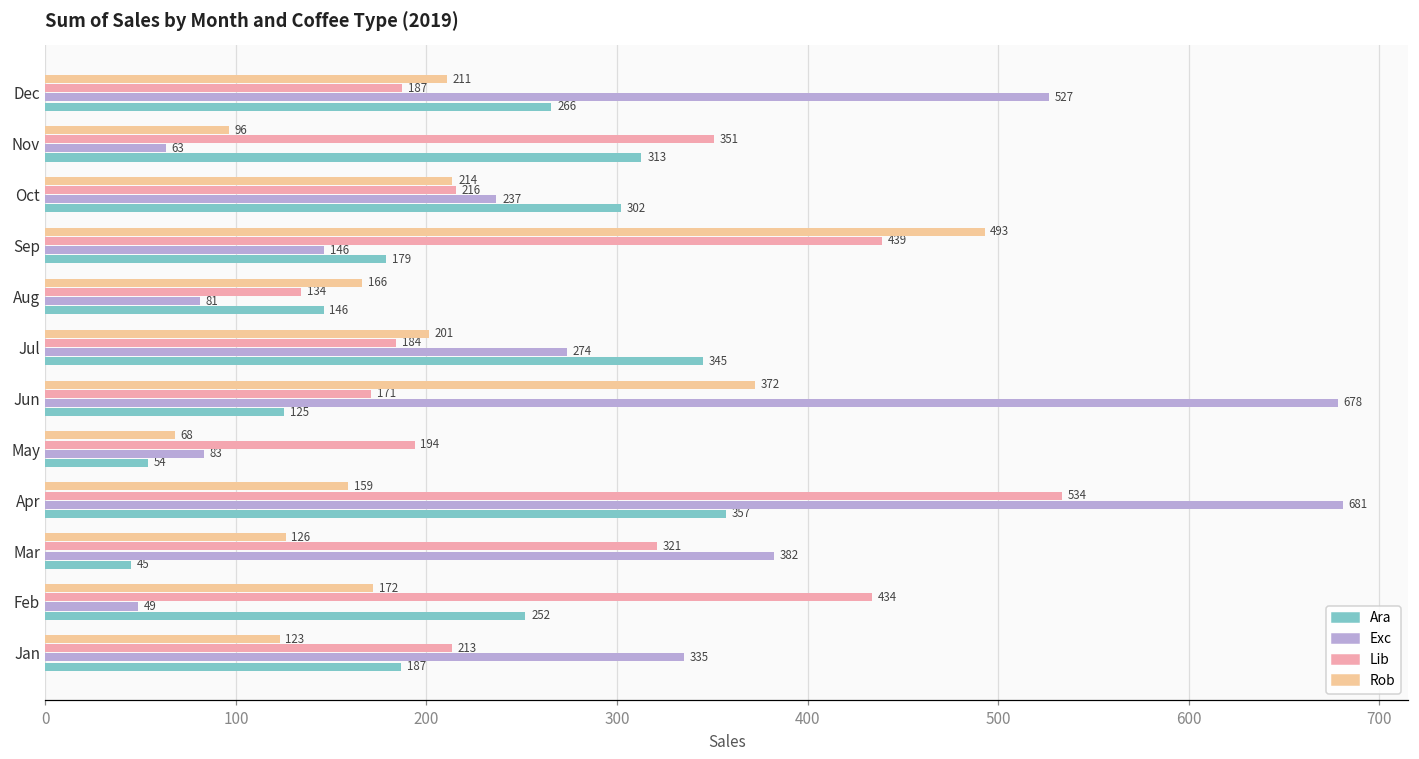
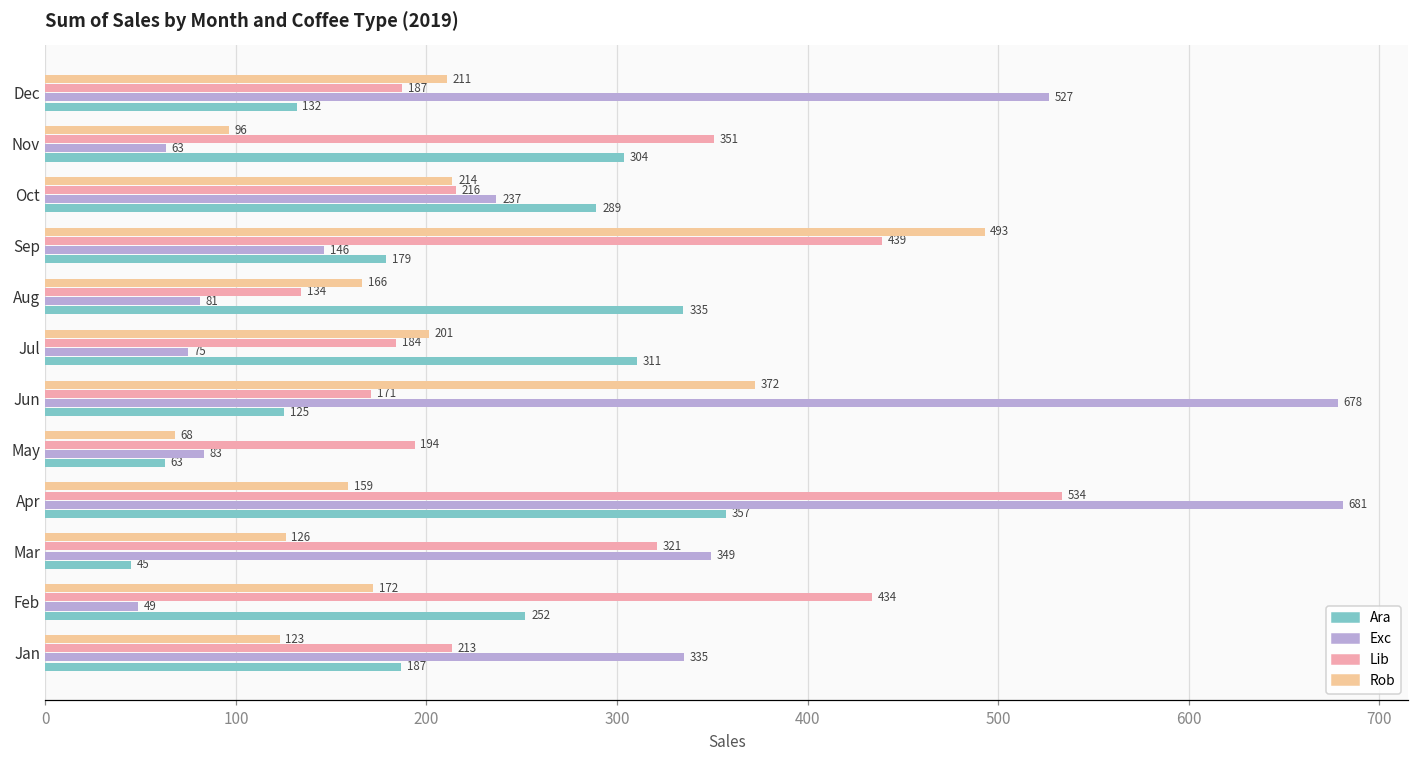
Ara, Dec: 266 -> 132
Ara, Nov: 313 -> 304
Ara, Oct: 302 -> 289
Ara, Aug: 146 -> 335
Exc, Jul: 274 -> 75
Ara, Jul: 345 -> 311
Ara, May: 54 -> 63
Exc, Mar: 382 -> 349
